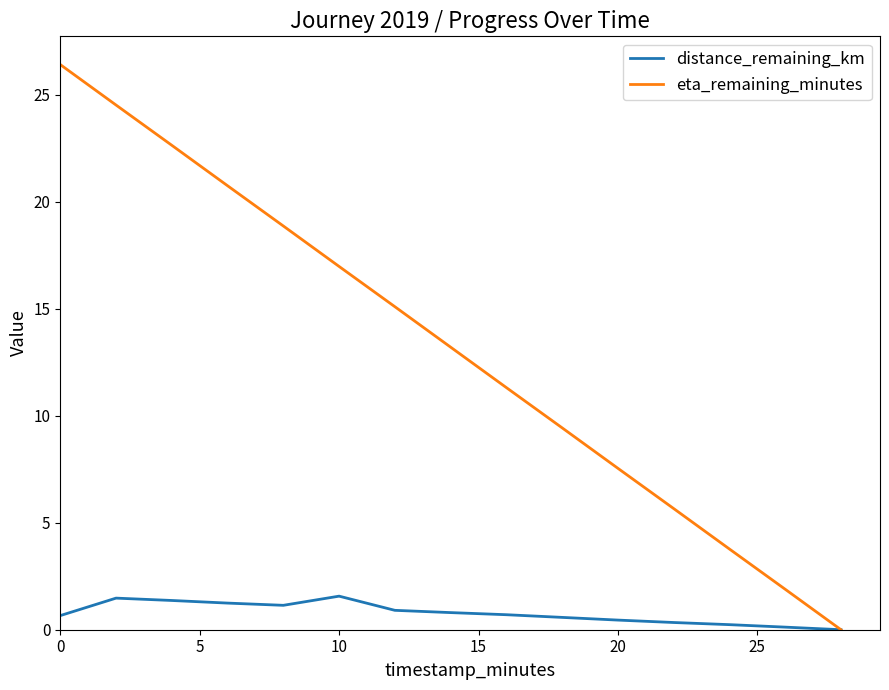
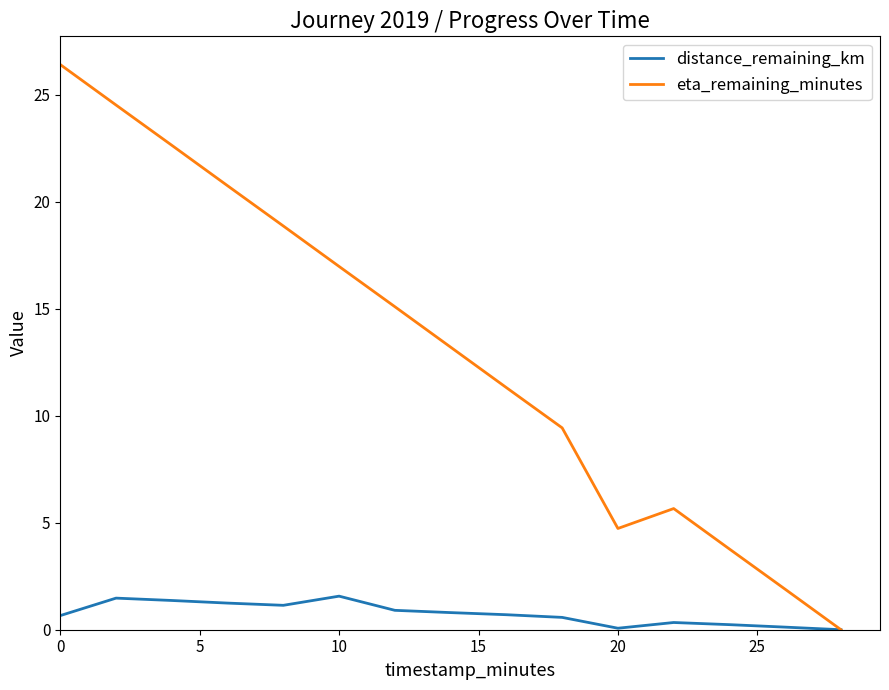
distance_remaining_km, 20: 0.5 -> 0.1
eta_remaining_minutes, 20: 7.5 -> 4.7
